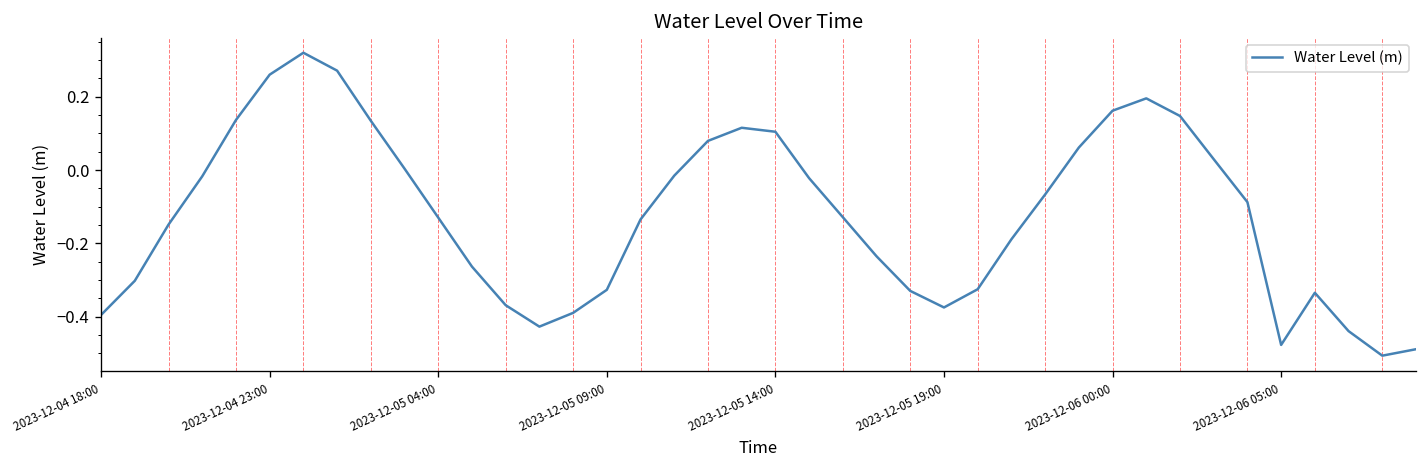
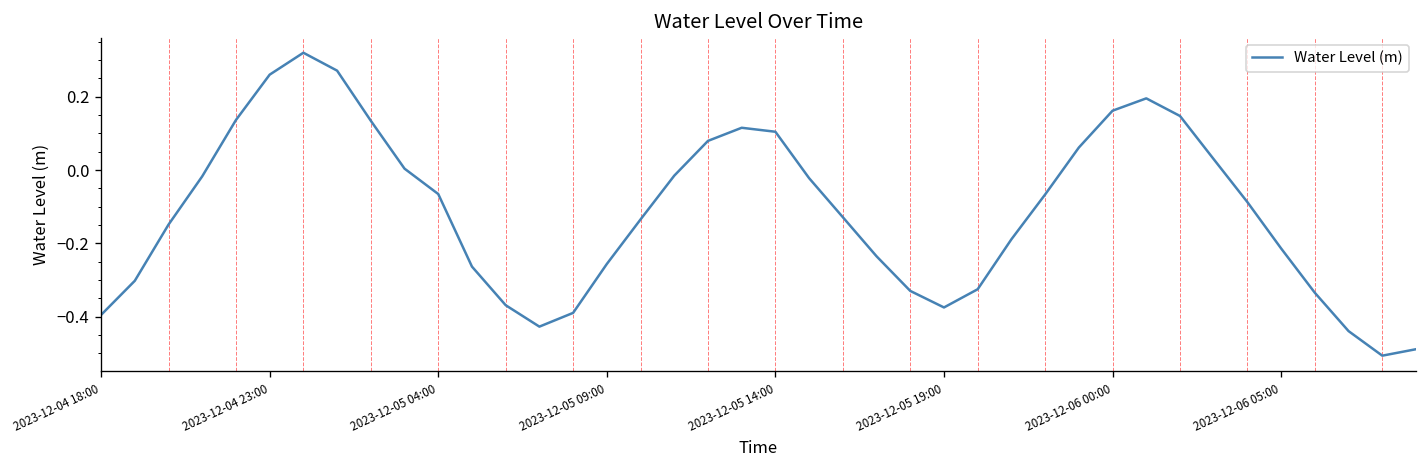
2023-12-05 04:00: -0.13 -> -0.07
2023-12-05 09:00: -0.33 -> -0.26
2023-12-06 05:00: -0.48 -> -0.21
